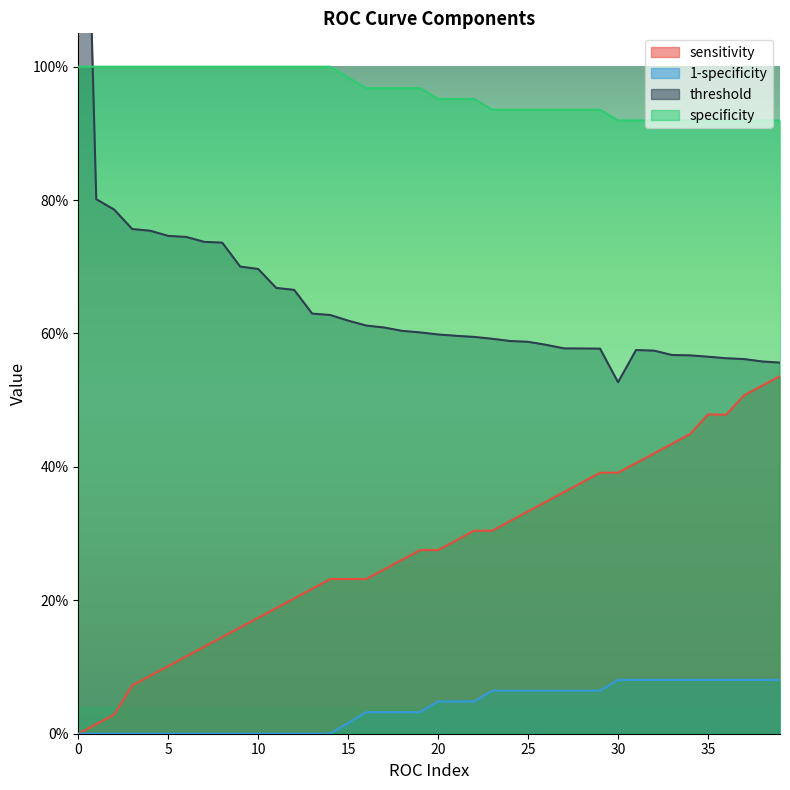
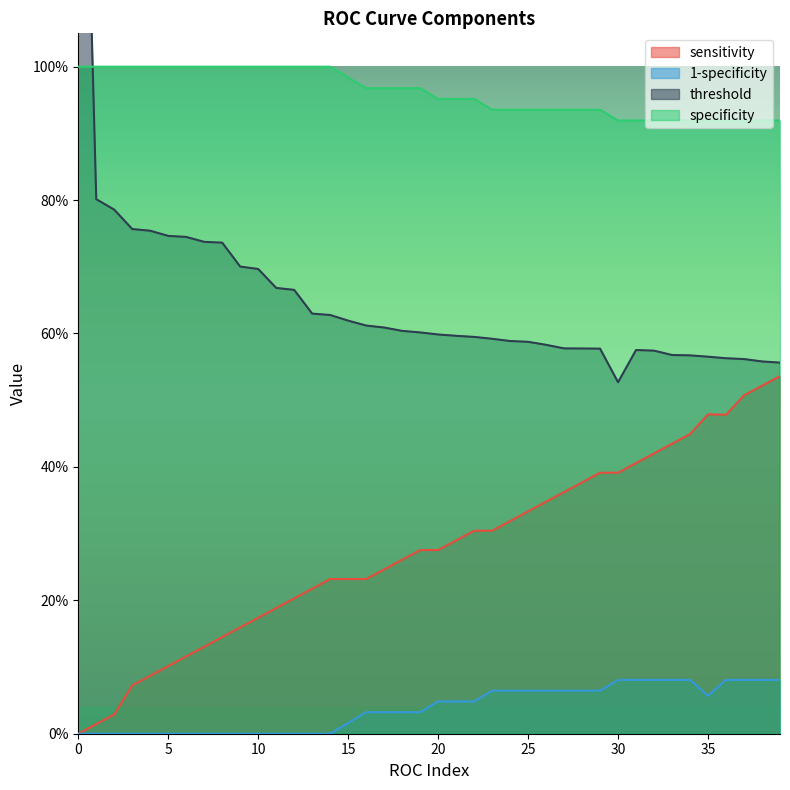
1-specificity, 35: 8% -> 6%
